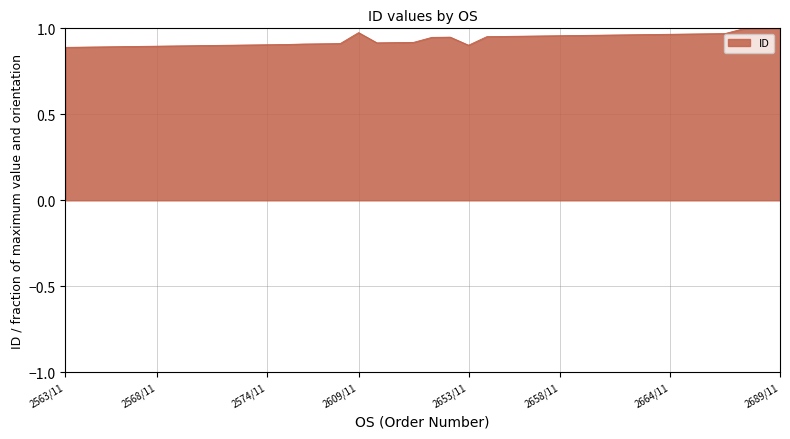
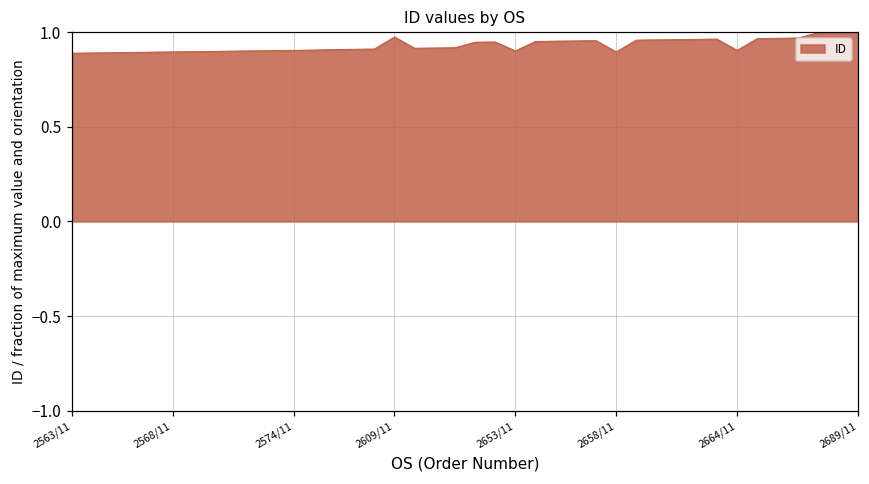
2658/11: 0.96 -> 0.90
2664/11: 0.97 -> 0.90
